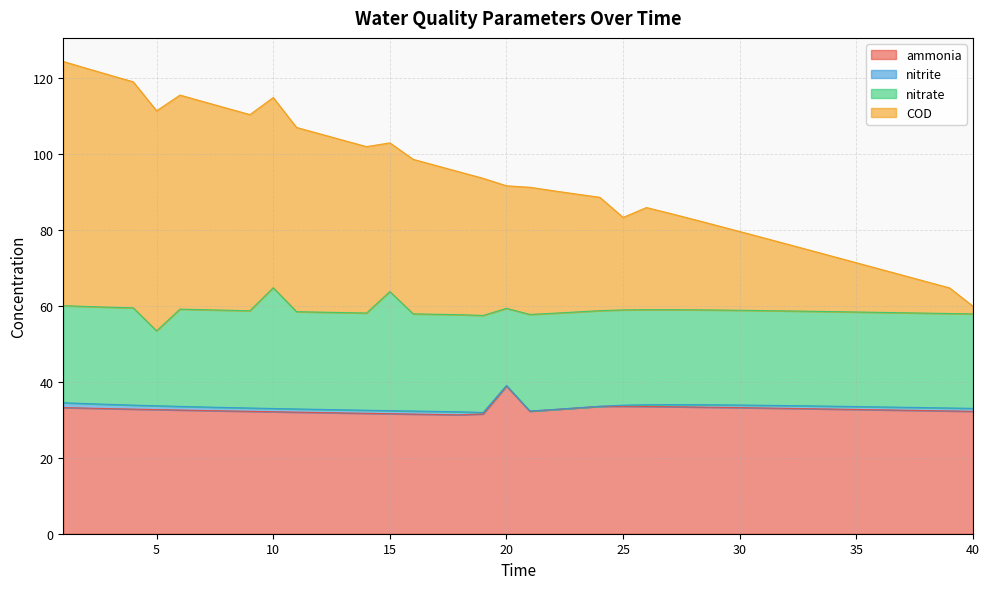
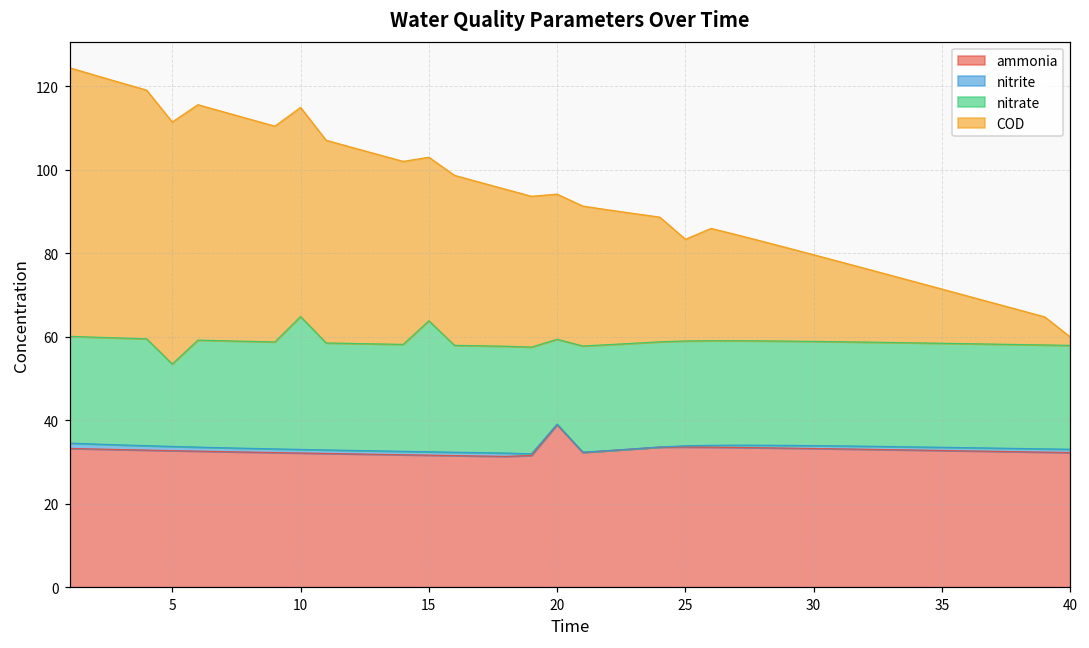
COD, 20: 32 -> 35
